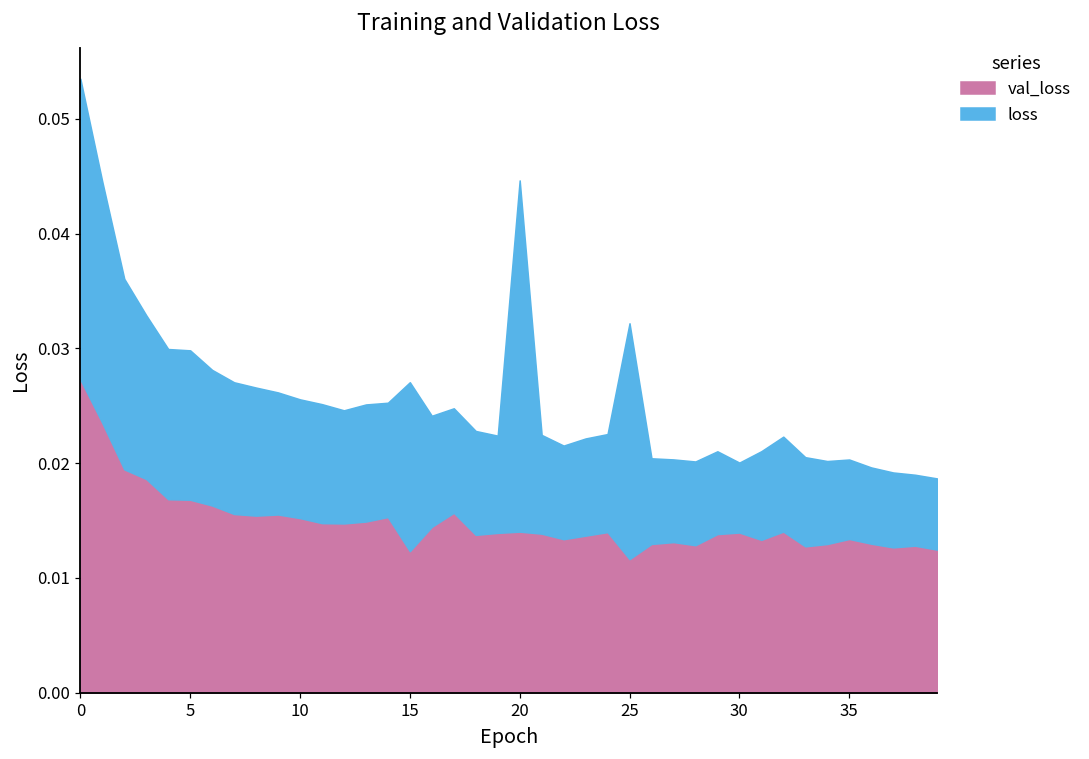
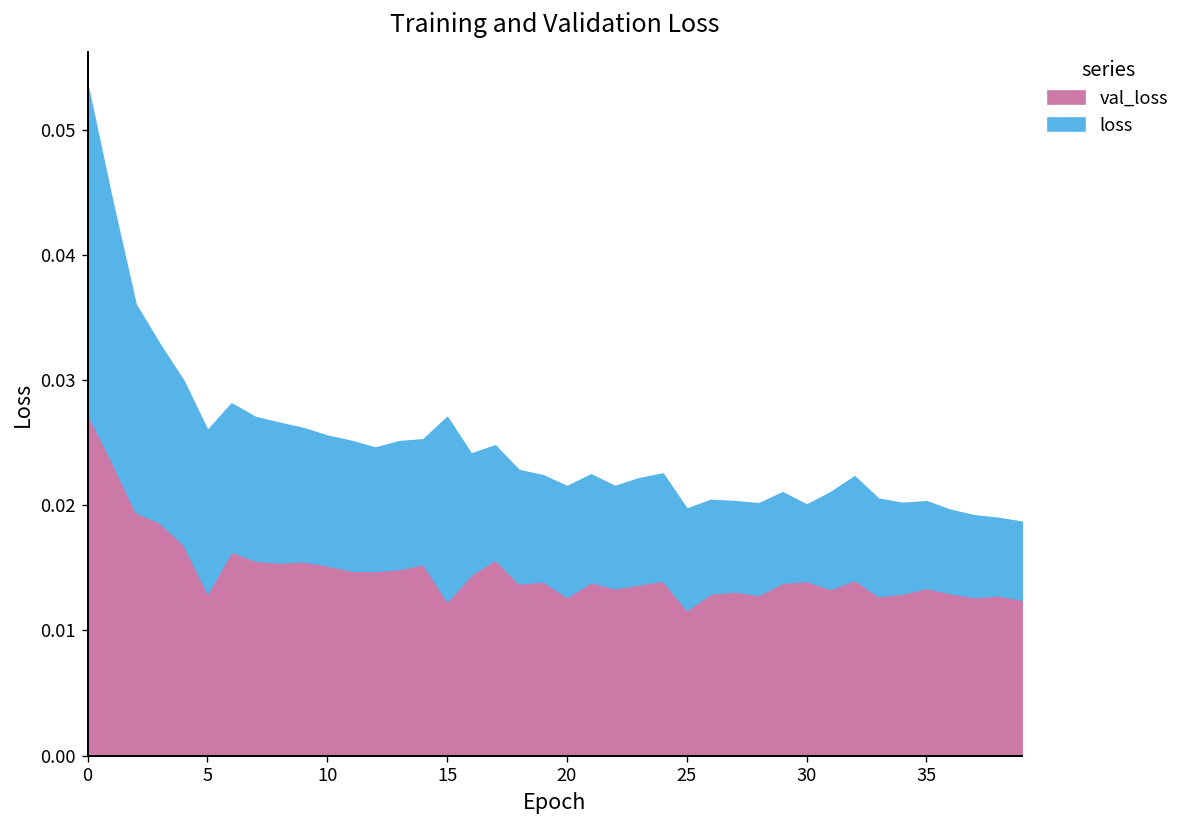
val_loss, 5: 0.0168 -> 0.0130
val_loss, 20: 0.0140 -> 0.0127
loss, 20: 0.0306 -> 0.0088
loss, 25: 0.0205 -> 0.0081
